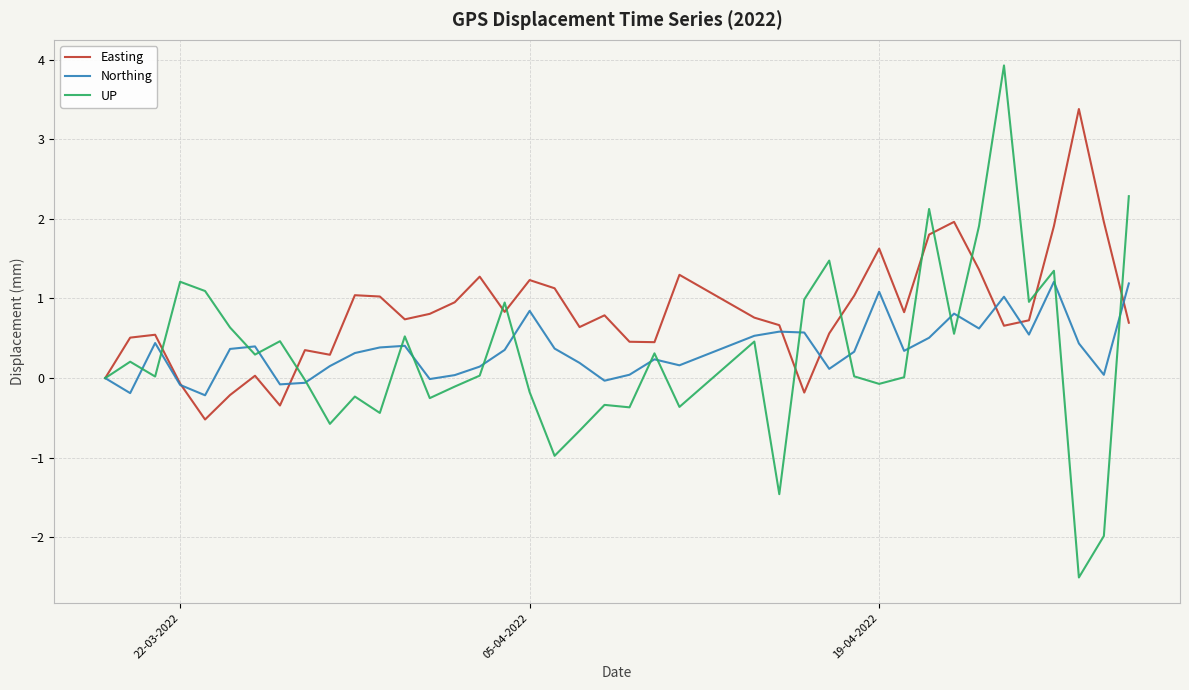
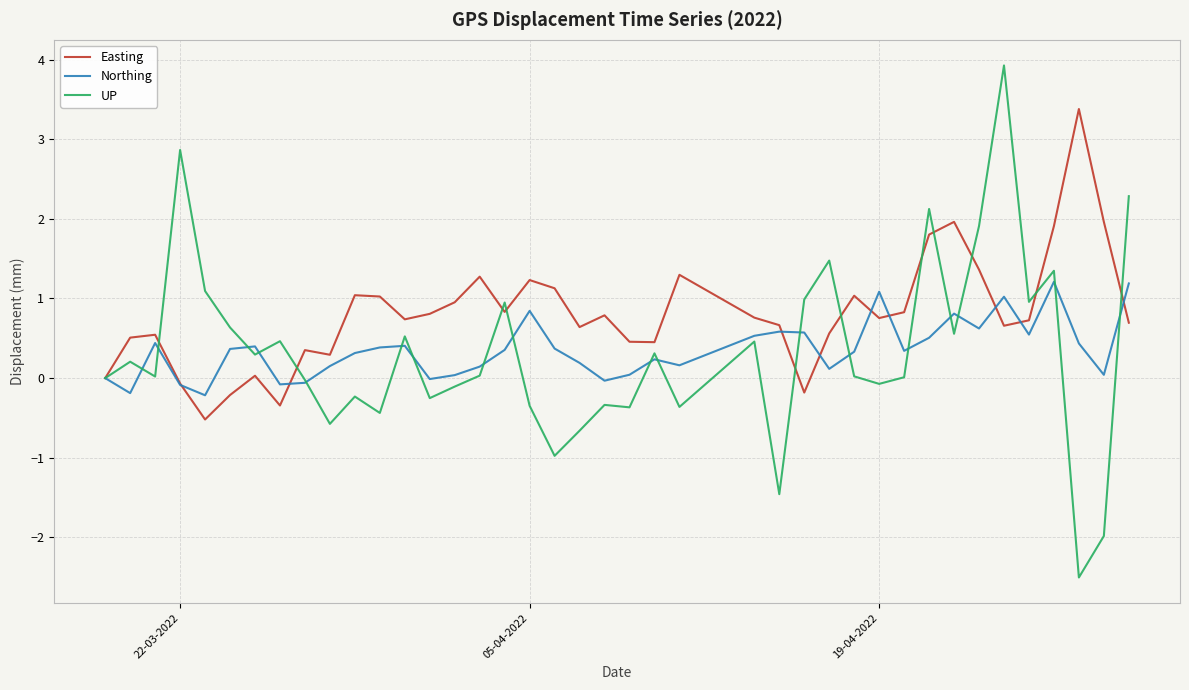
UP, 22-03-2022: 1.2 -> 2.9
UP, 05-04-2022: -0.2 -> -0.3
Easting, 19-04-2022: 1.6 -> 0.8
